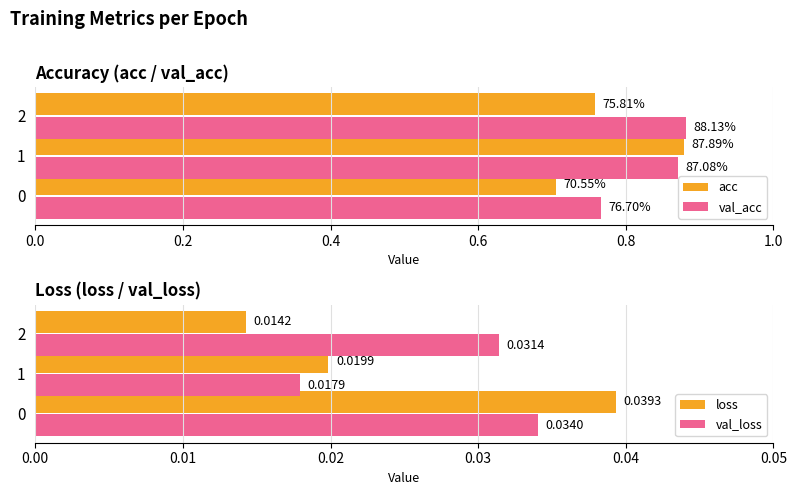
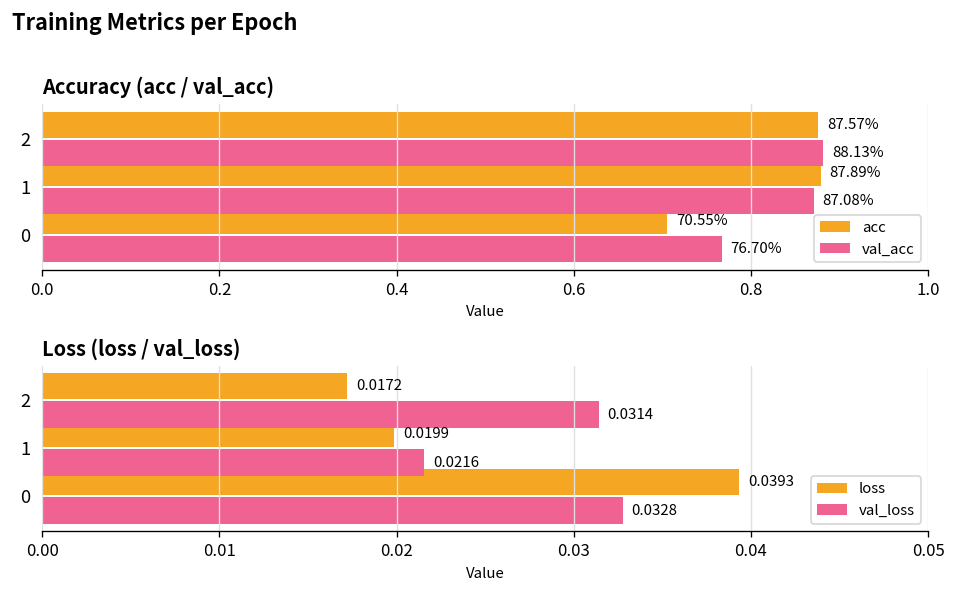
Accuracy (acc / val_acc), acc, 2: 75.81% -> 87.57%
Loss (loss / val_loss), loss, 2: 0.0142 -> 0.0172
Loss (loss / val_loss), val_loss, 1: 0.0179 -> 0.0216
Loss (loss / val_loss), val_loss, 0: 0.0340 -> 0.0328
